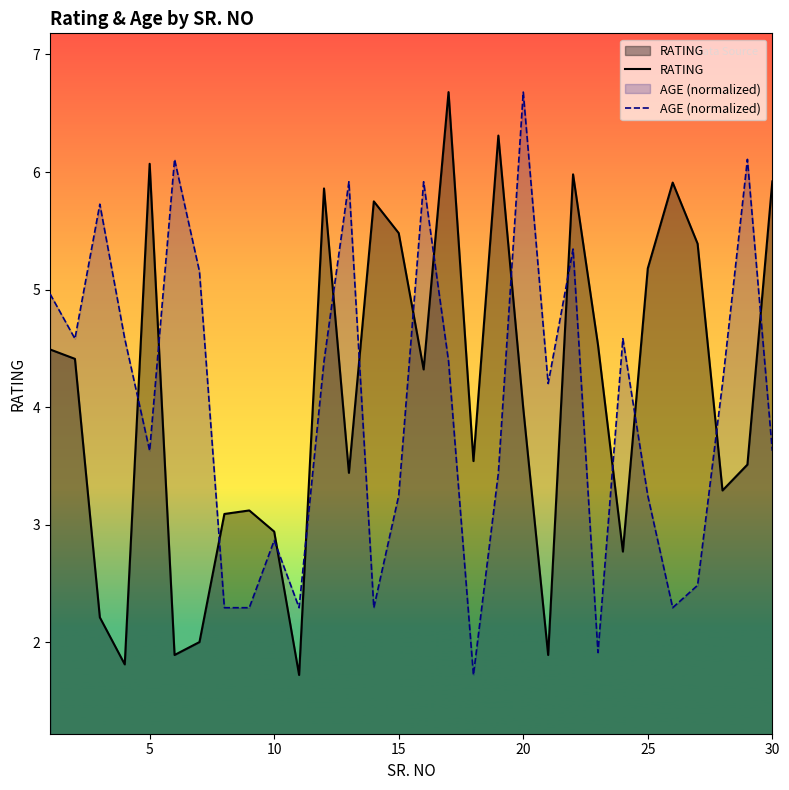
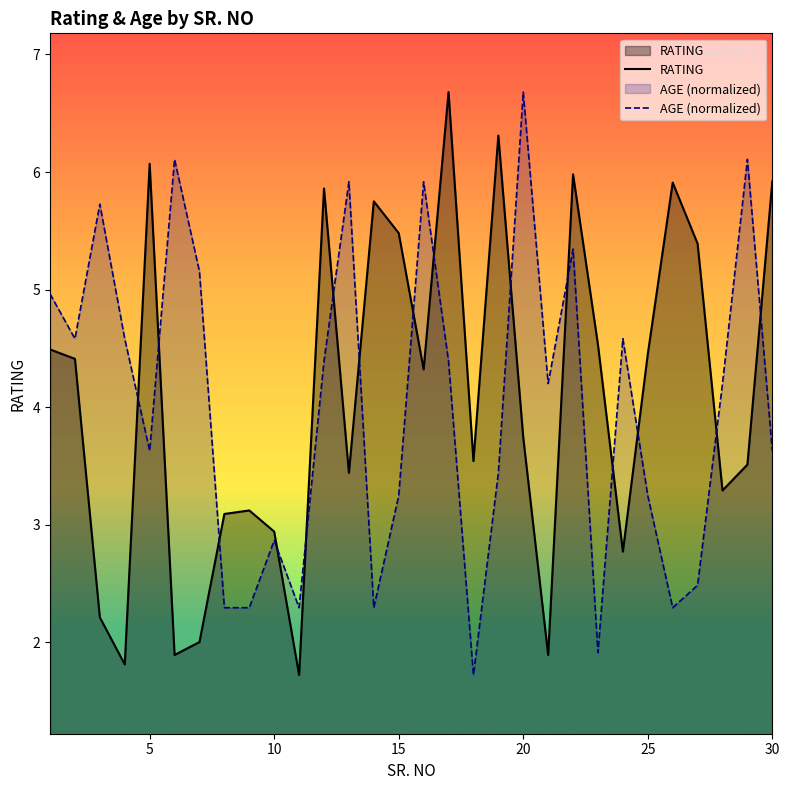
RATING, 20: 3.99 -> 3.74
RATING, 25: 5.18 -> 4.45
